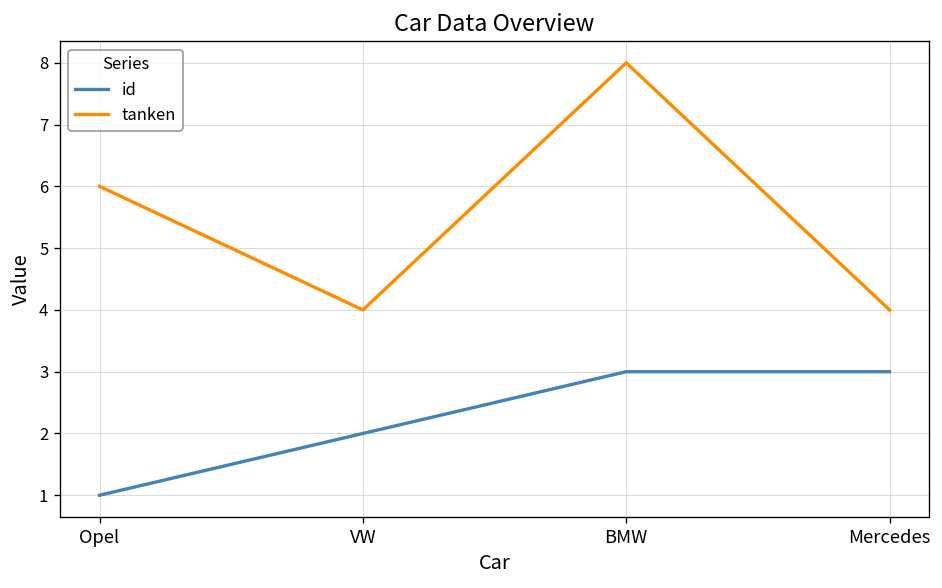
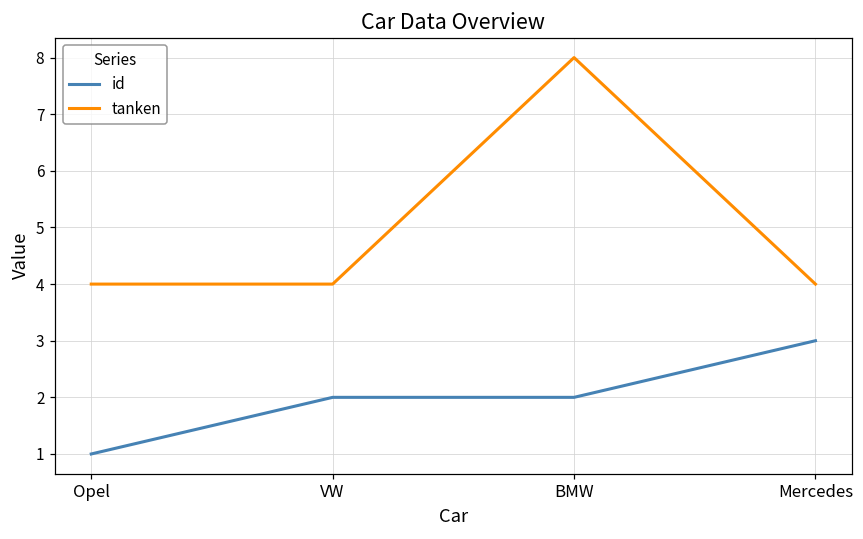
tanken, Opel: 6 -> 4
id, BMW: 3 -> 2
